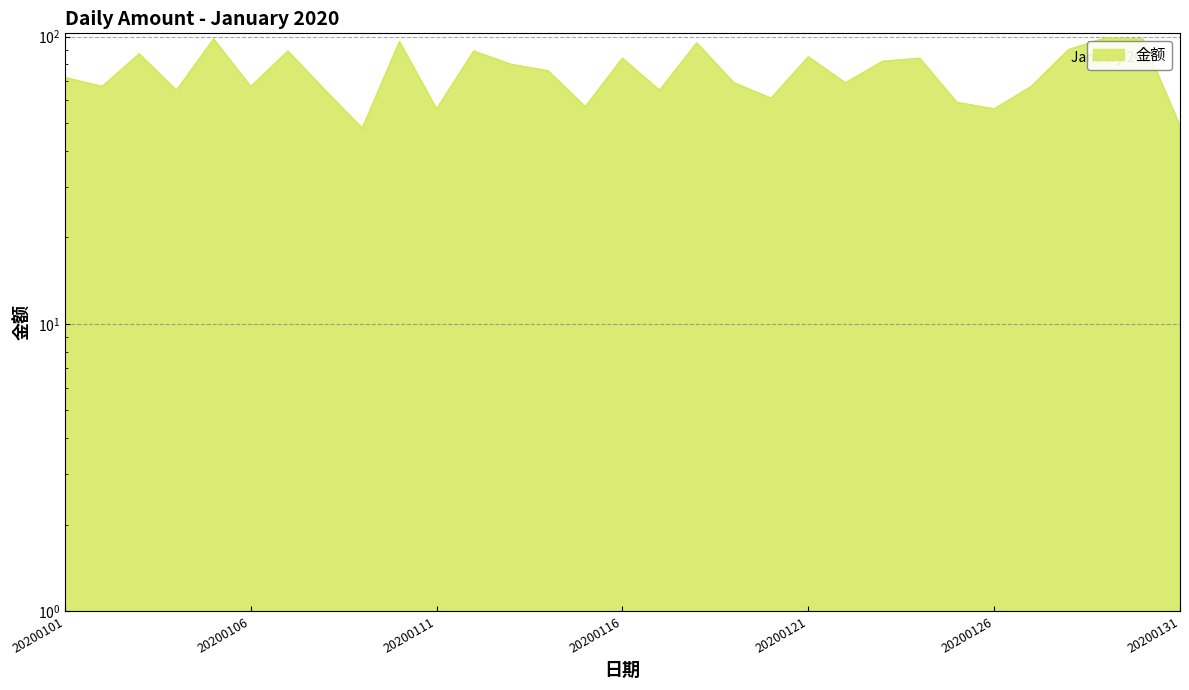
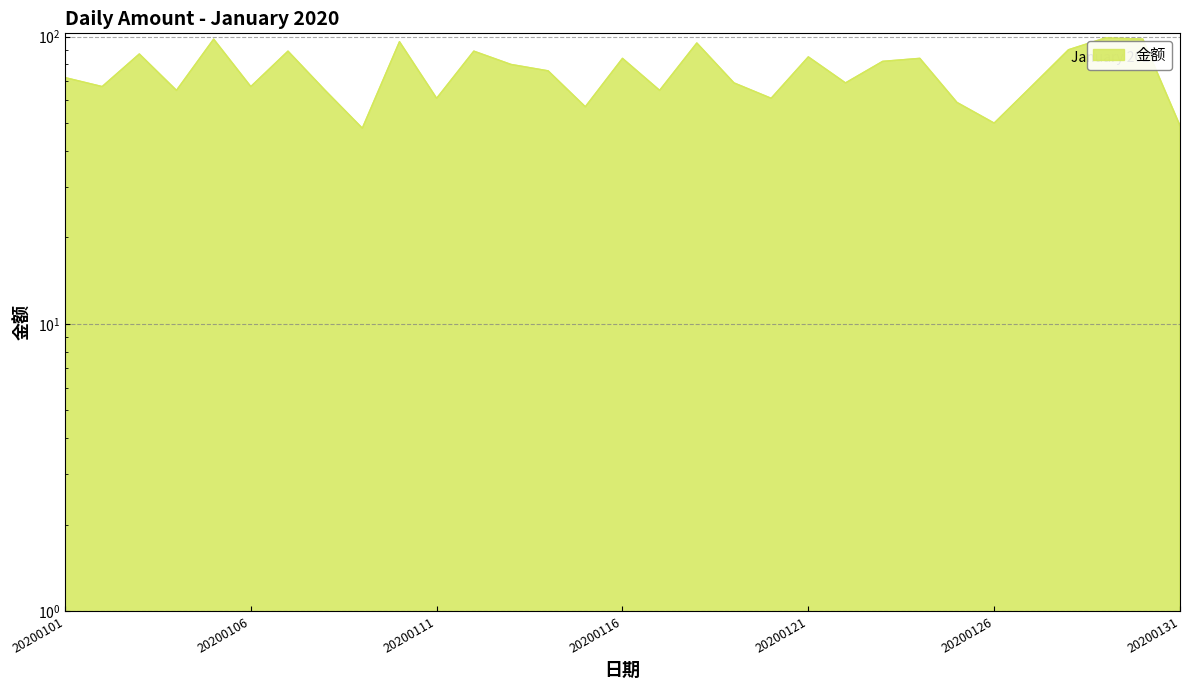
20200111: 56 -> 61
20200126: 56 -> 50
